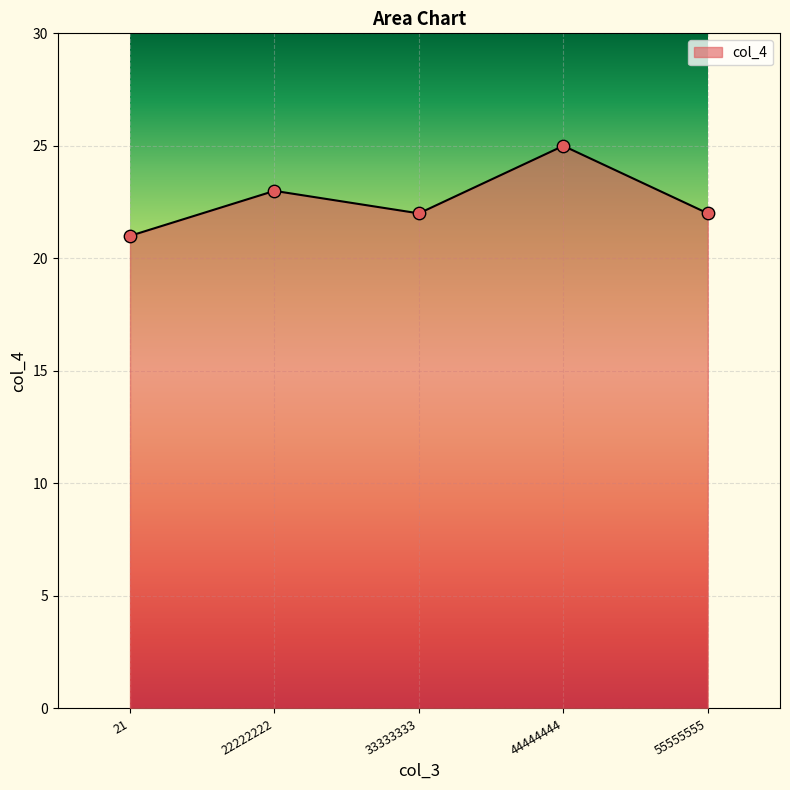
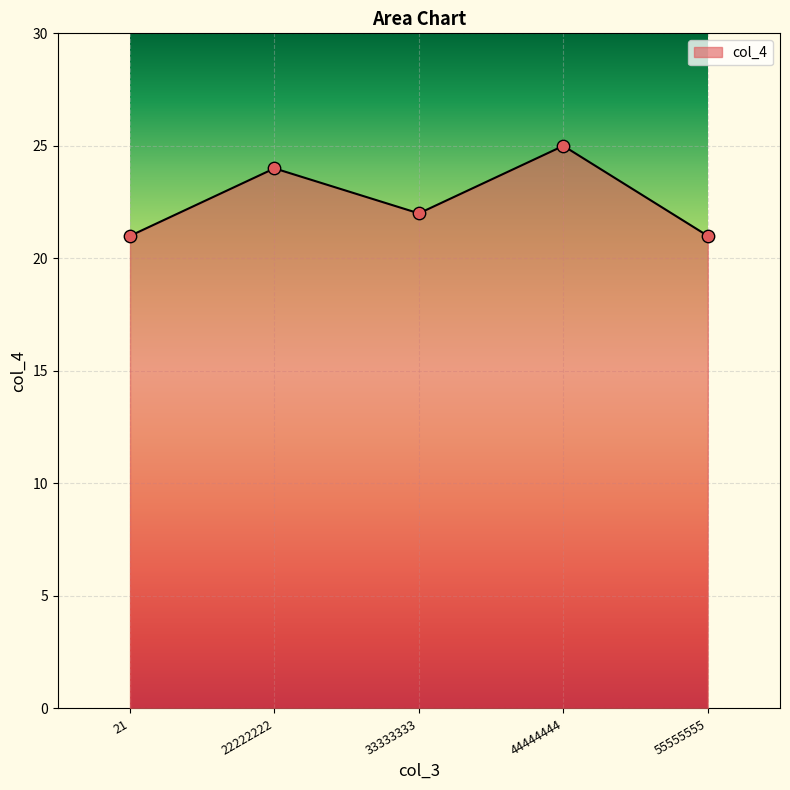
22222222: 23 -> 24
55555555: 22 -> 21
